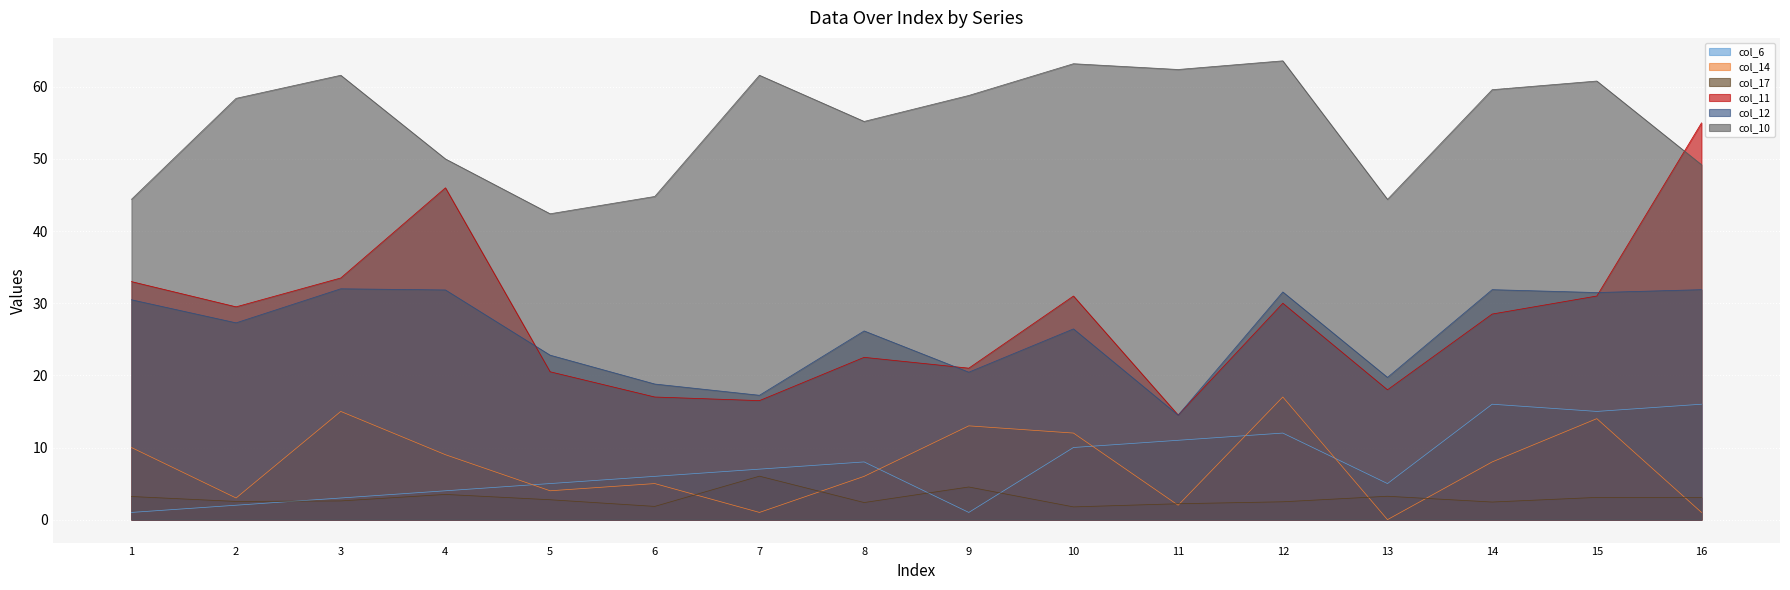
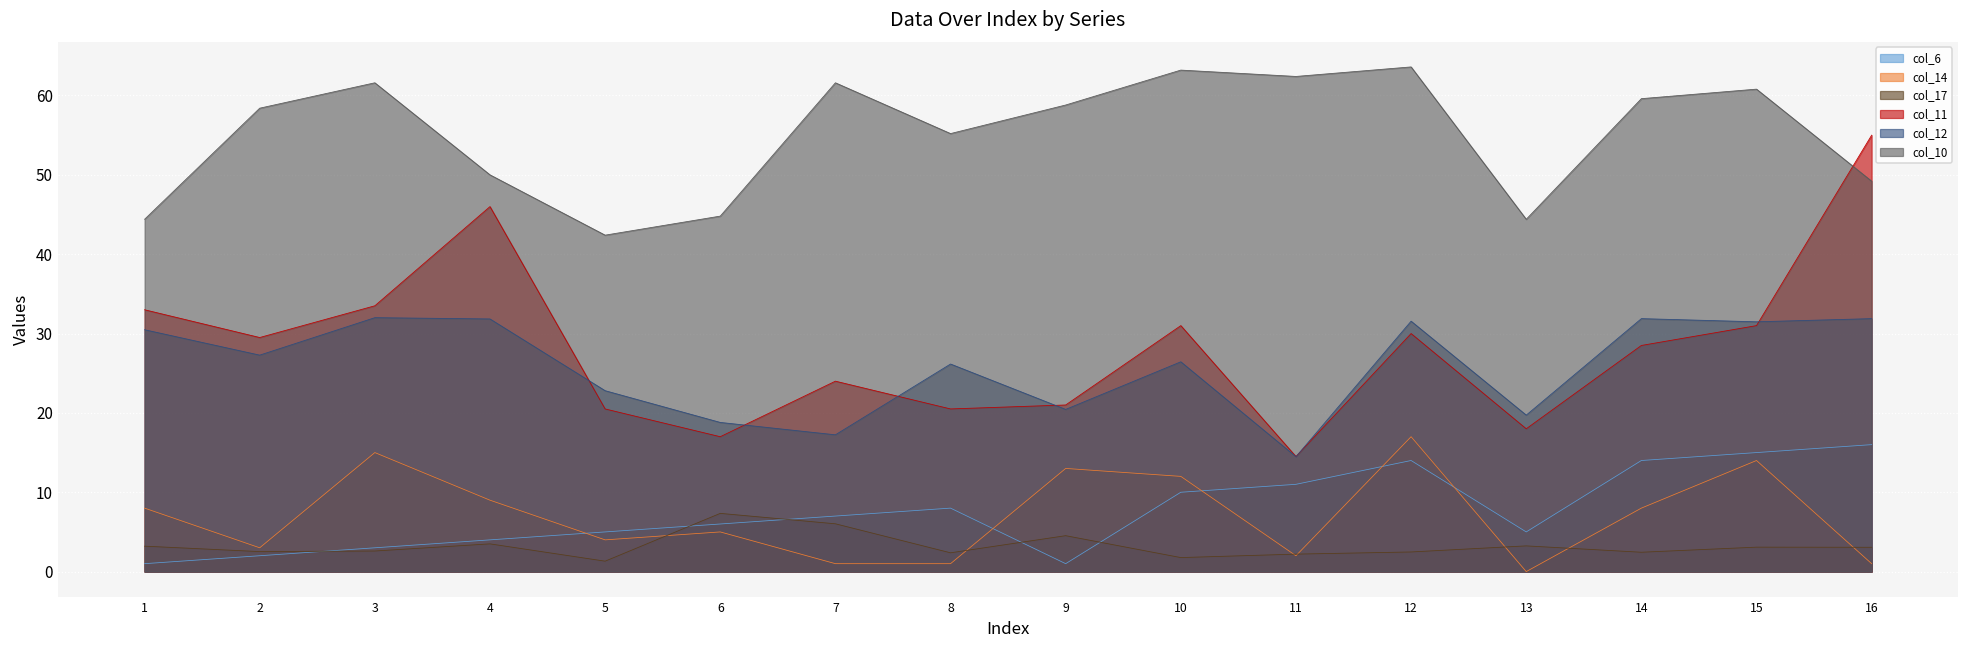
col_14, 1: 10 -> 8
col_17, 5: 3 -> 1
col_17, 6: 2 -> 7
col_11, 7: 17 -> 24
col_14, 8: 6 -> 1
col_11, 8: 23 -> 21
col_6, 12: 12 -> 14
col_6, 14: 16 -> 14
